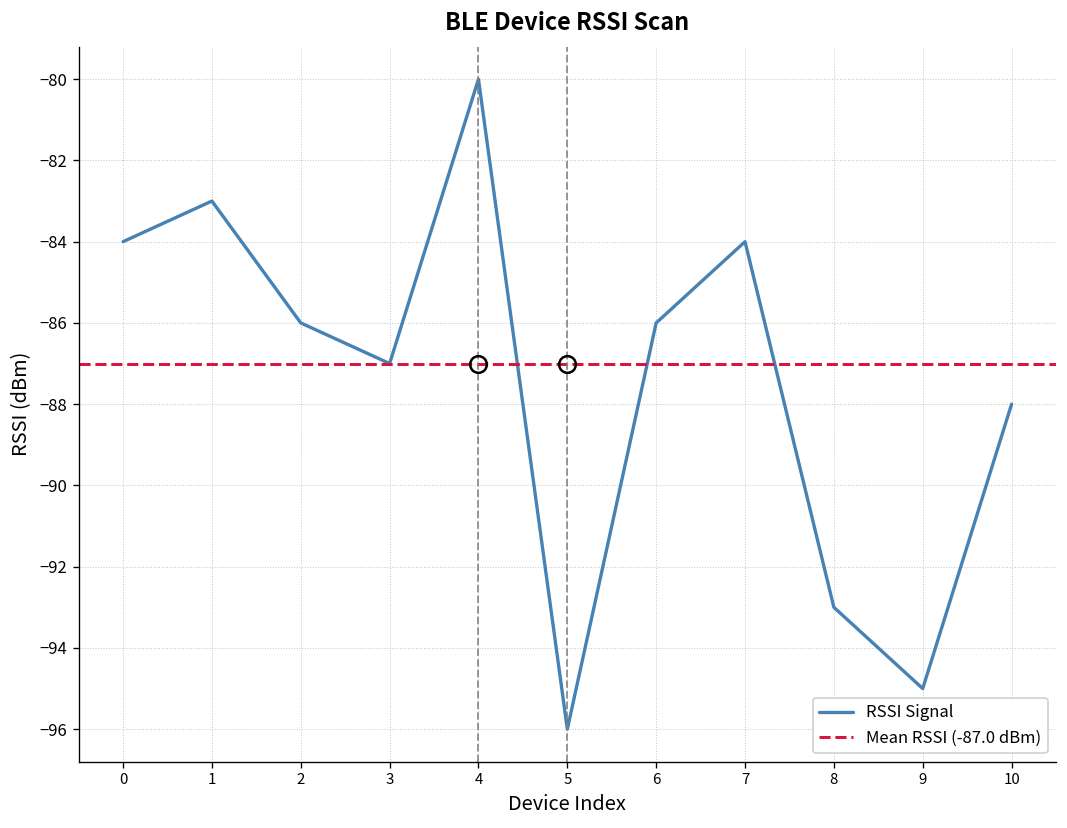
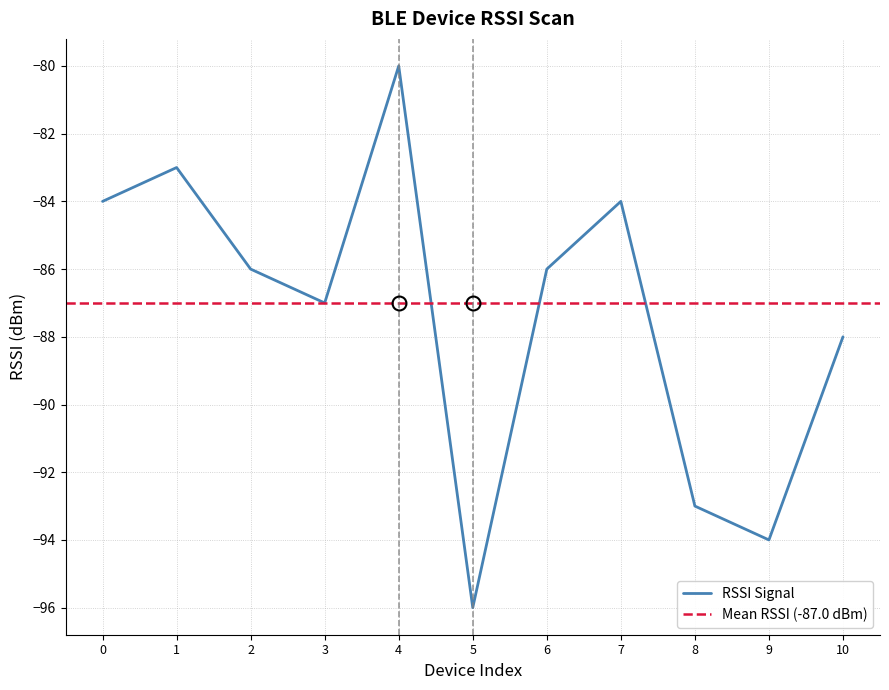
RSSI Signal, 9: -95 -> -94
